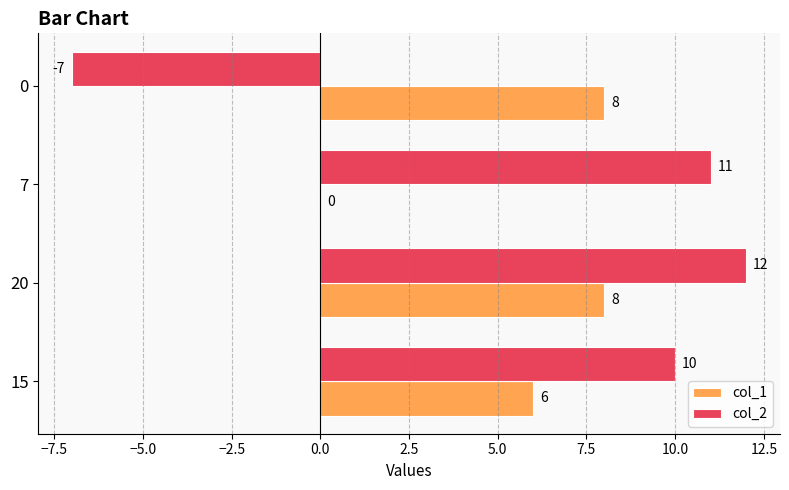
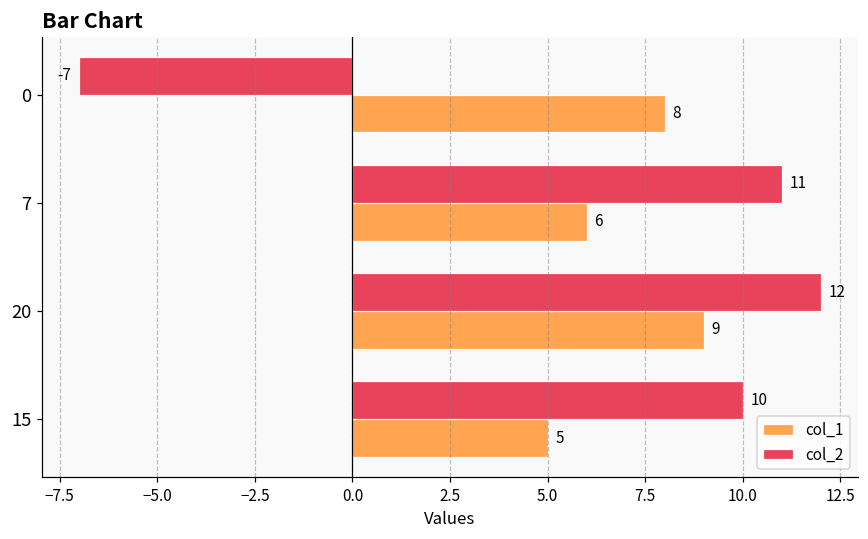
col_1, 7: 0 -> 6
col_1, 20: 8 -> 9
col_1, 15: 6 -> 5
